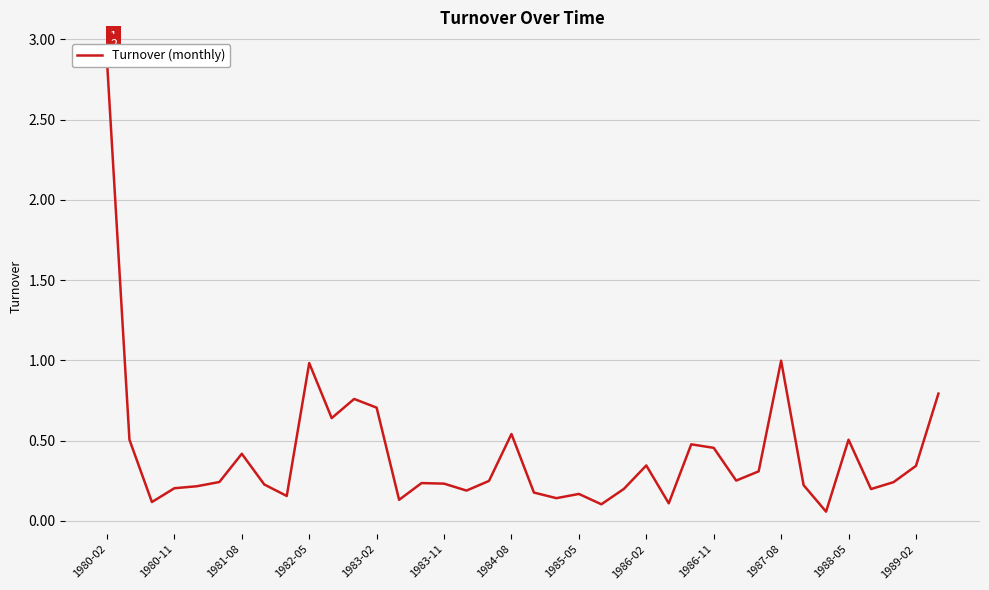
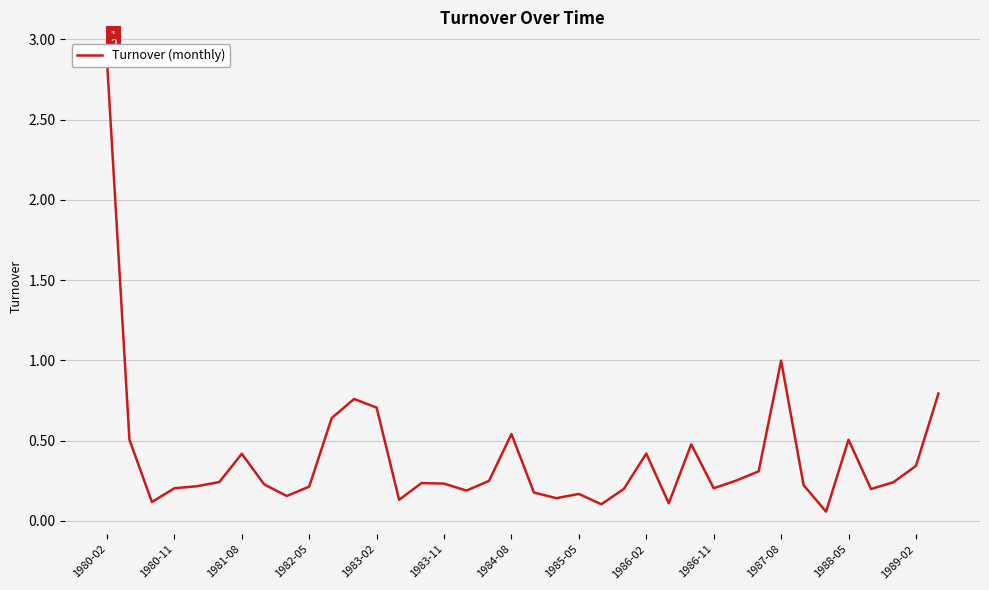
1982-05: 0.98 -> 0.21
1986-02: 0.35 -> 0.42
1986-11: 0.46 -> 0.20
